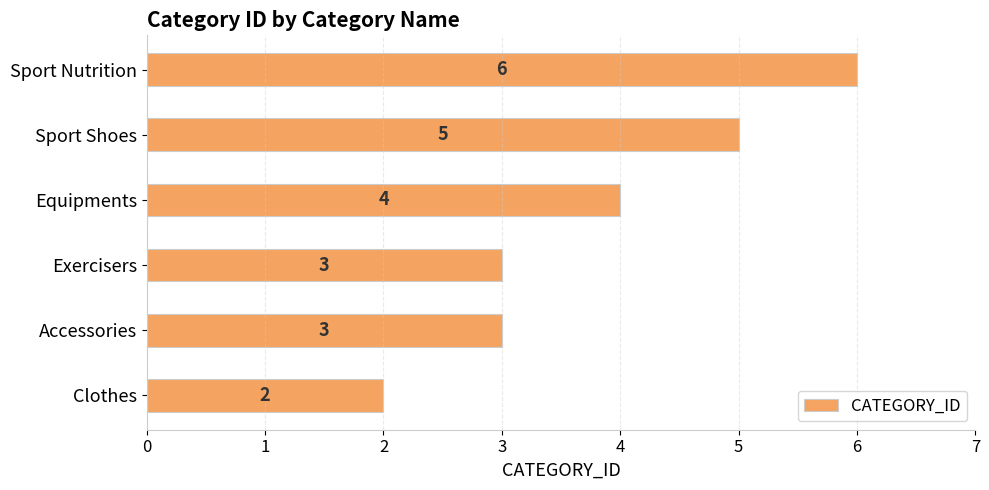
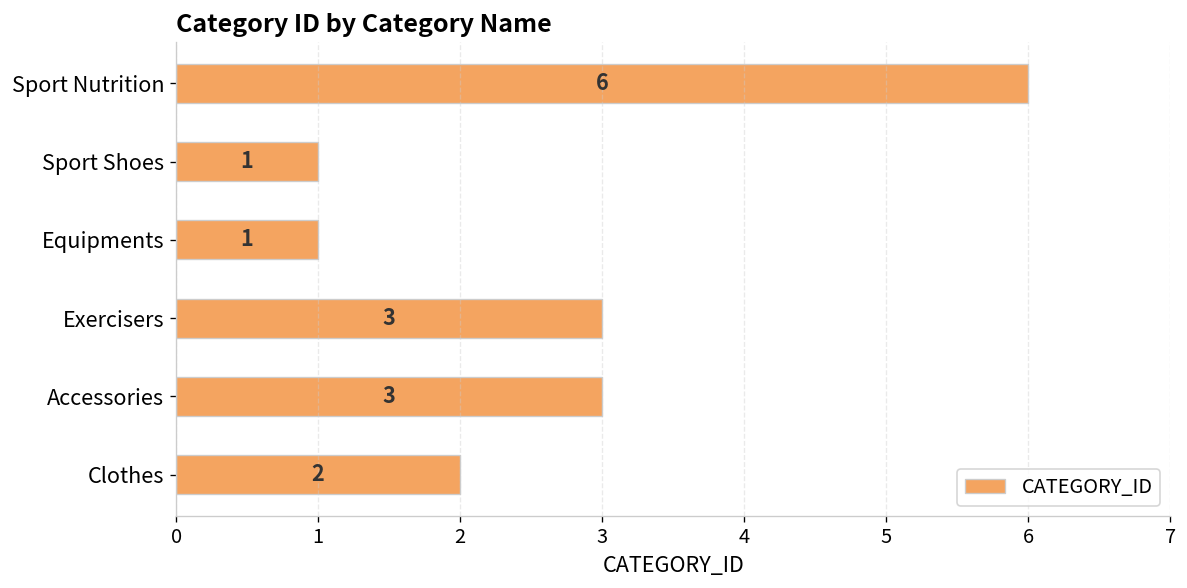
Sport Shoes: 5 -> 1
Equipments: 4 -> 1
